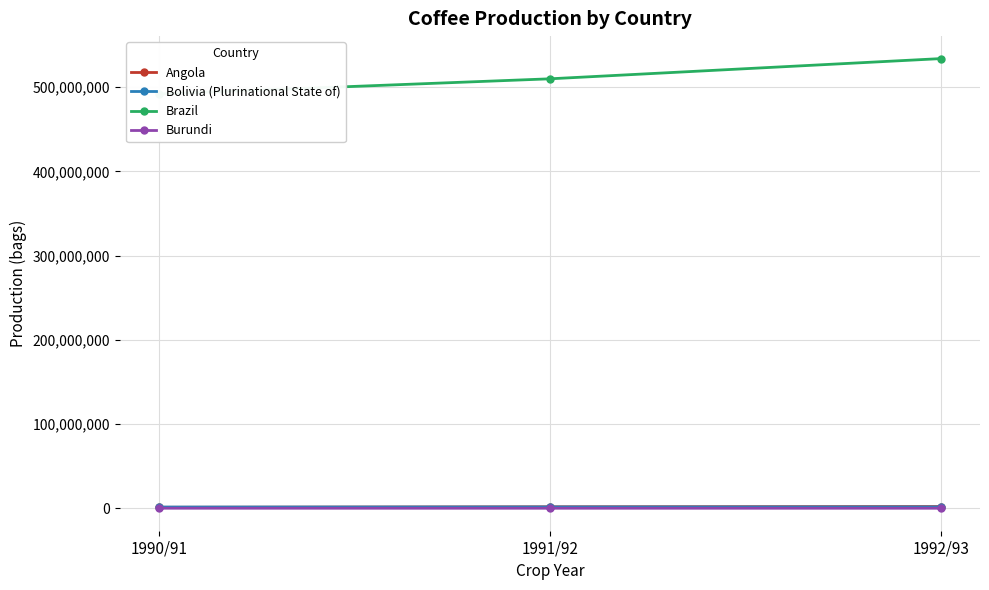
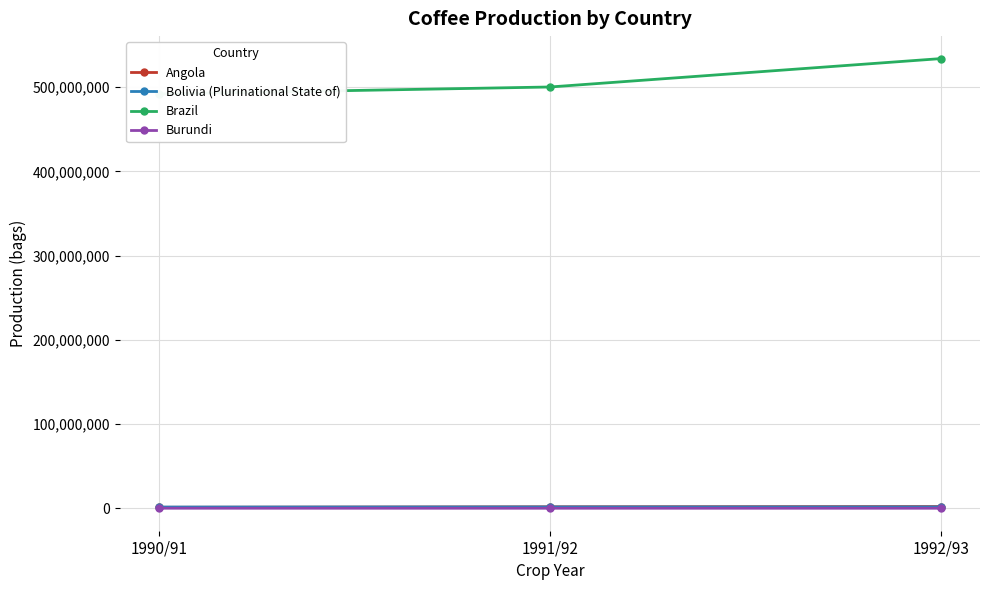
Brazil, 1991/92: 510,000,000 -> 500,000,000
